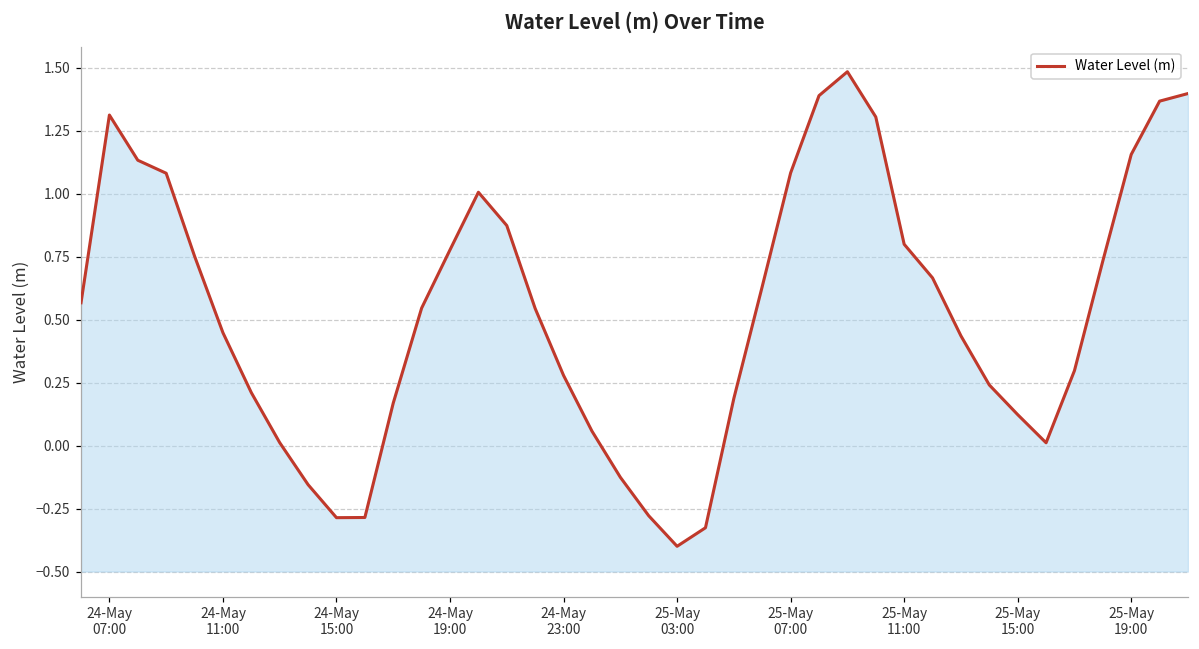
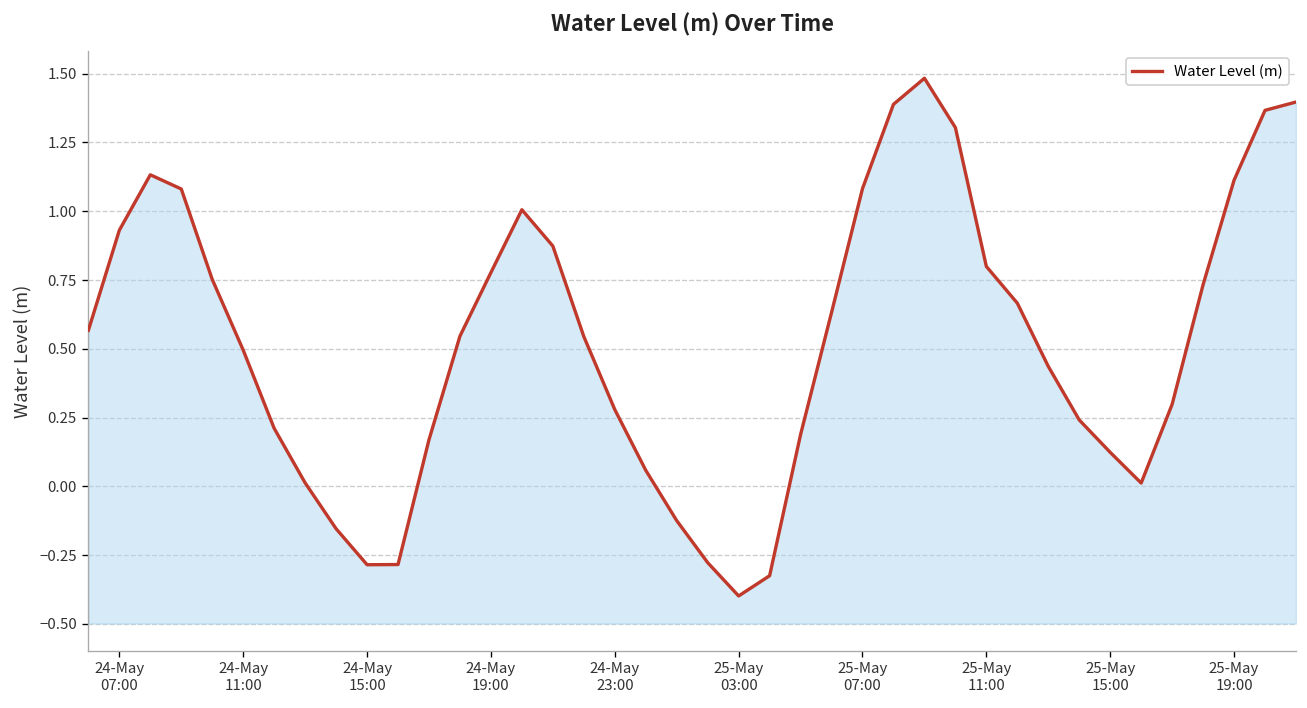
24-May 07:00: 1.31 -> 0.93
24-May 11:00: 0.45 -> 0.50
25-May 19:00: 1.16 -> 1.11
